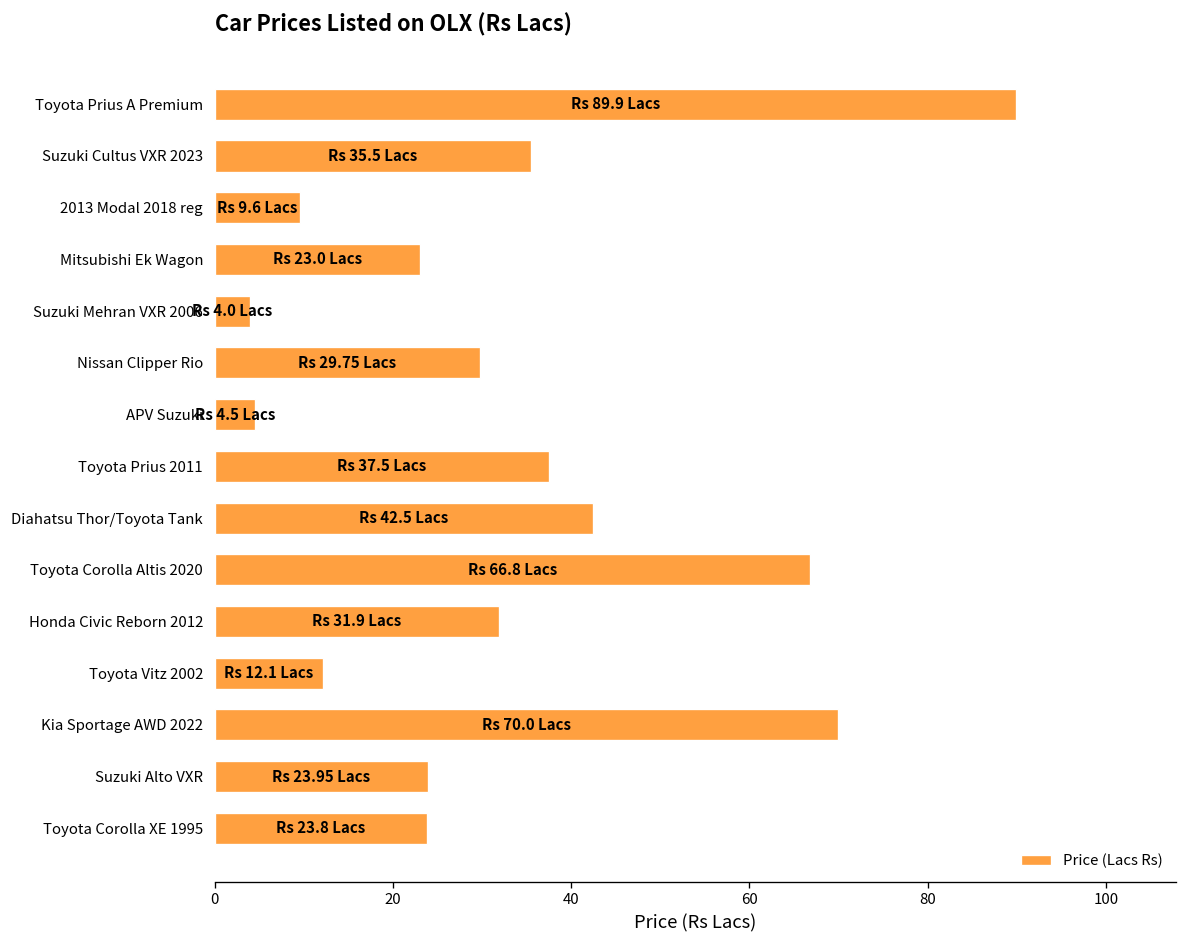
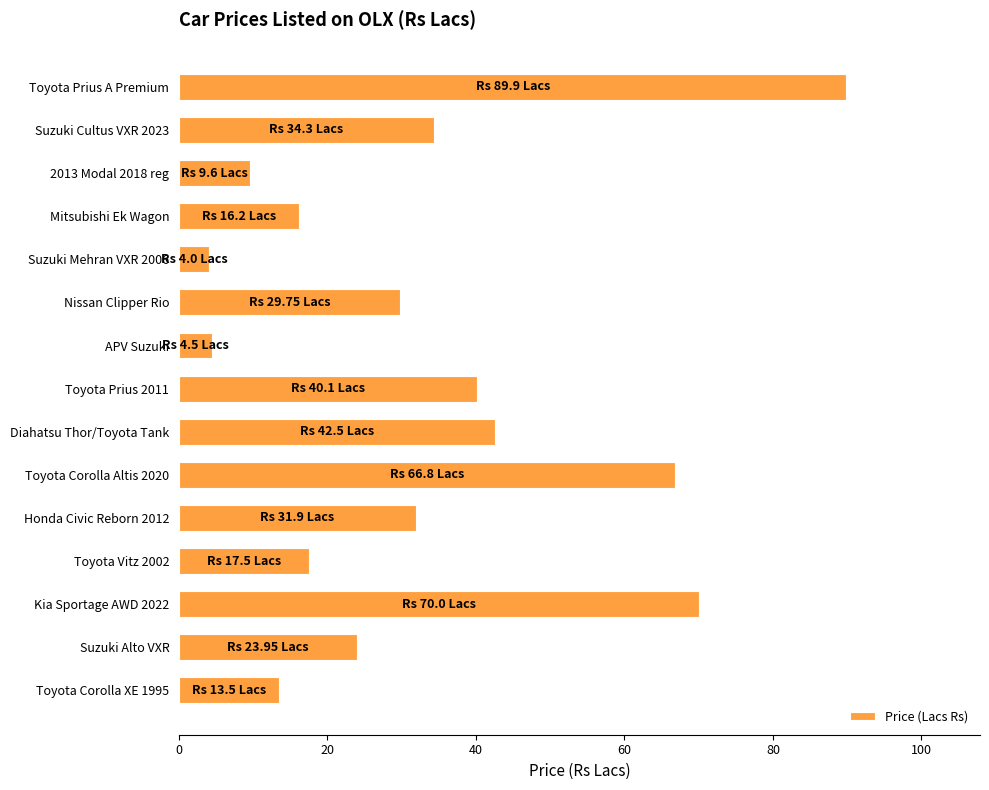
Suzuki Cultus VXR 2023: 35.5 -> 34.3
Mitsubishi Ek Wagon: 23.0 -> 16.2
Toyota Prius 2011: 37.5 -> 40.1
Toyota Vitz 2002: 12.1 -> 17.5
Toyota Corolla XE 1995: 23.8 -> 13.5
